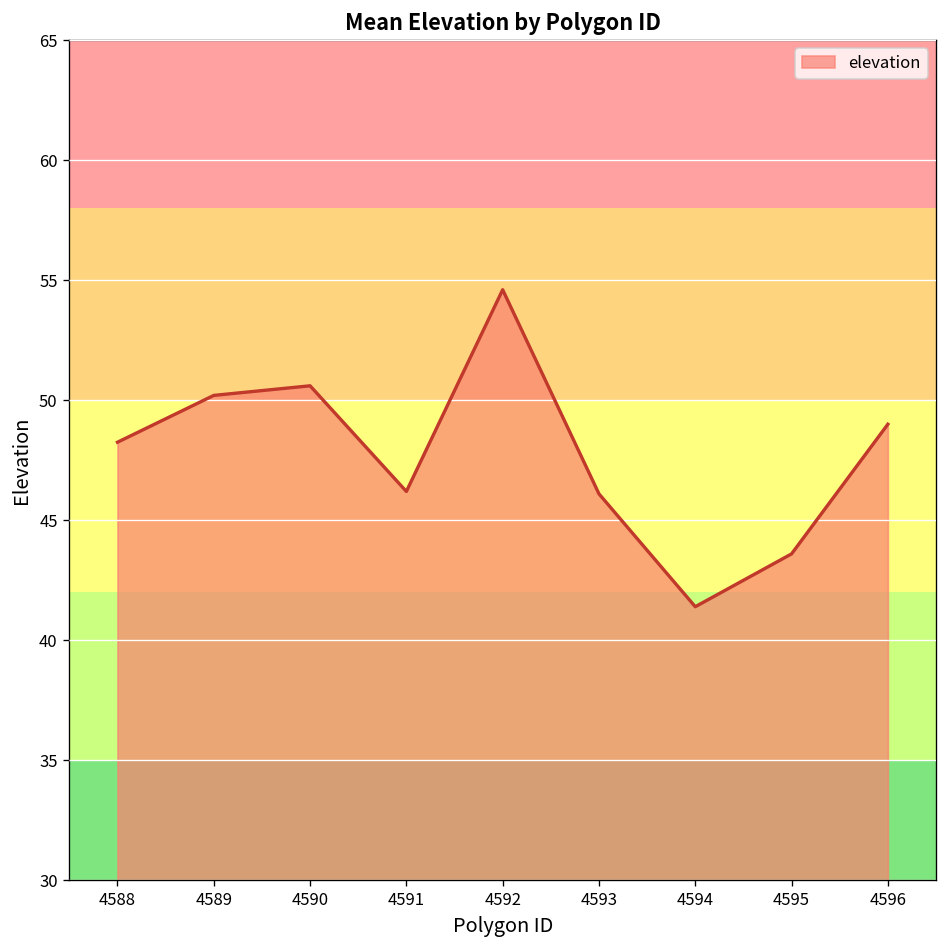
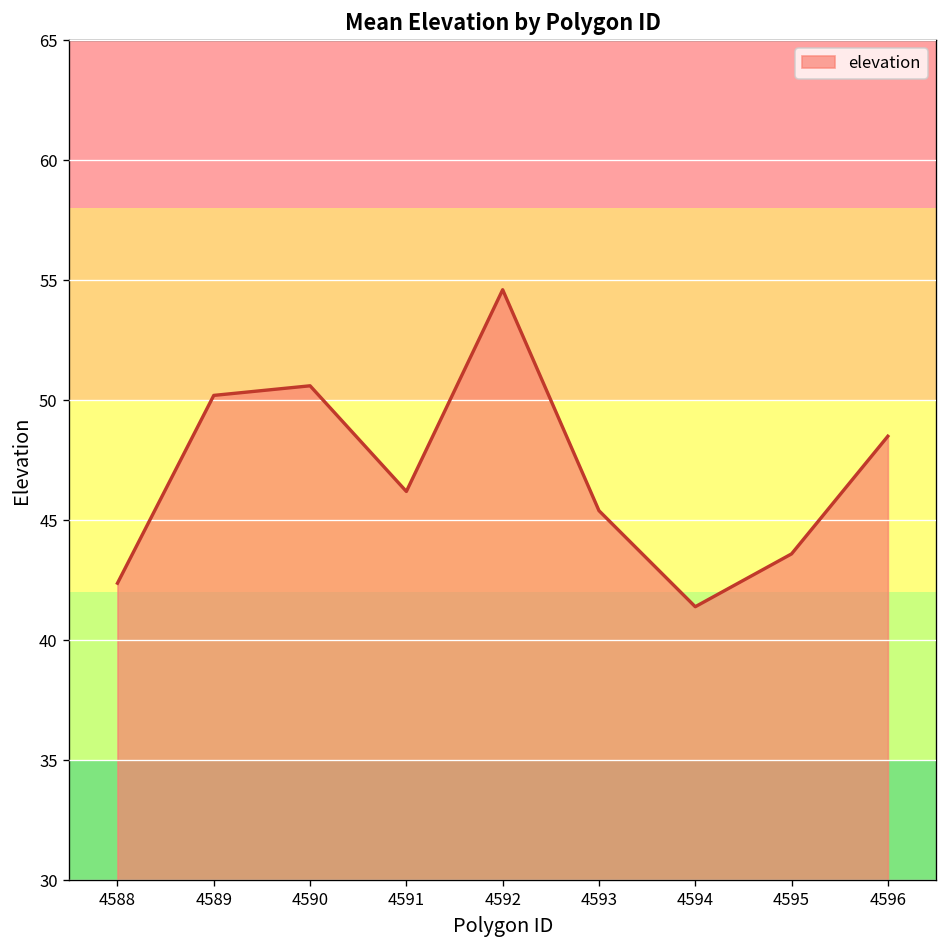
4588: 48.3 -> 42.4
4593: 46.1 -> 45.4
4596: 49.0 -> 48.5
